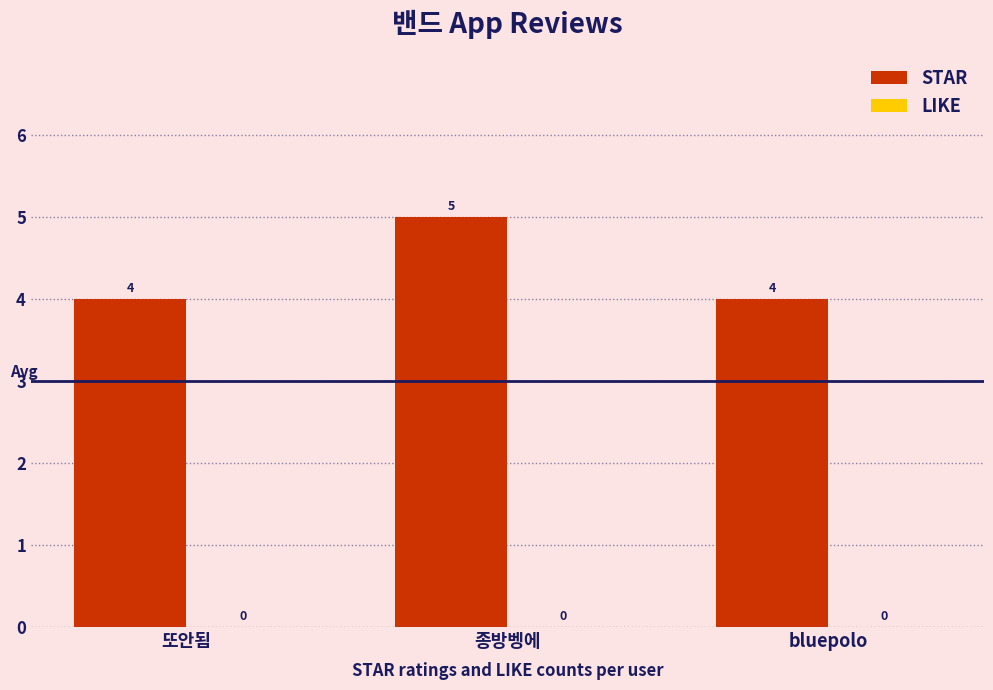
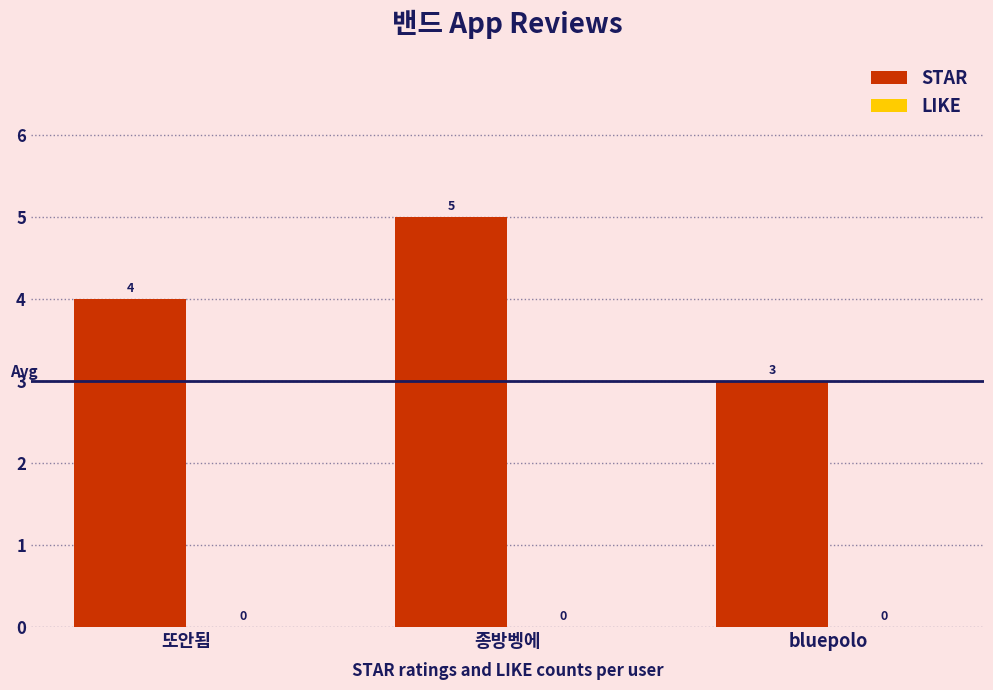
STAR, bluepolo: 4 -> 3
